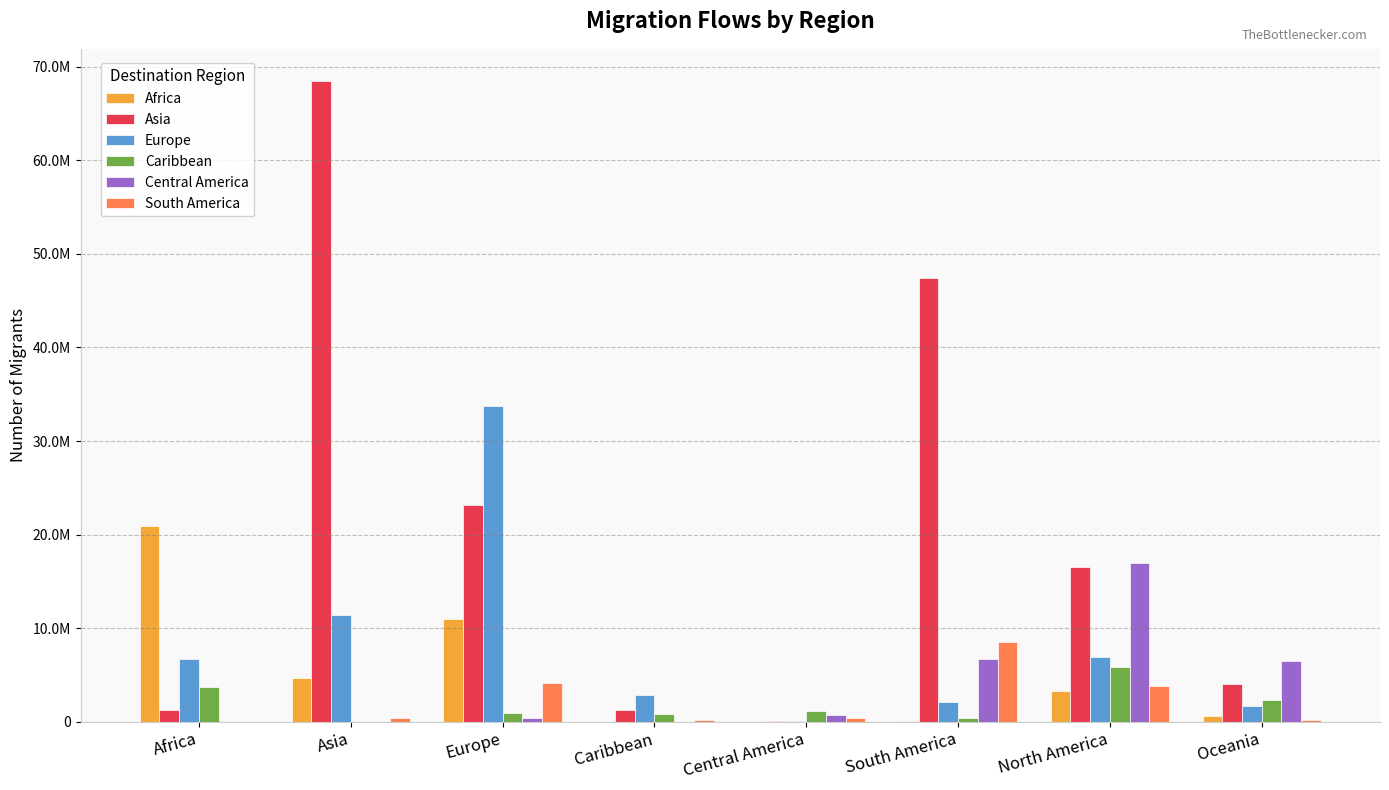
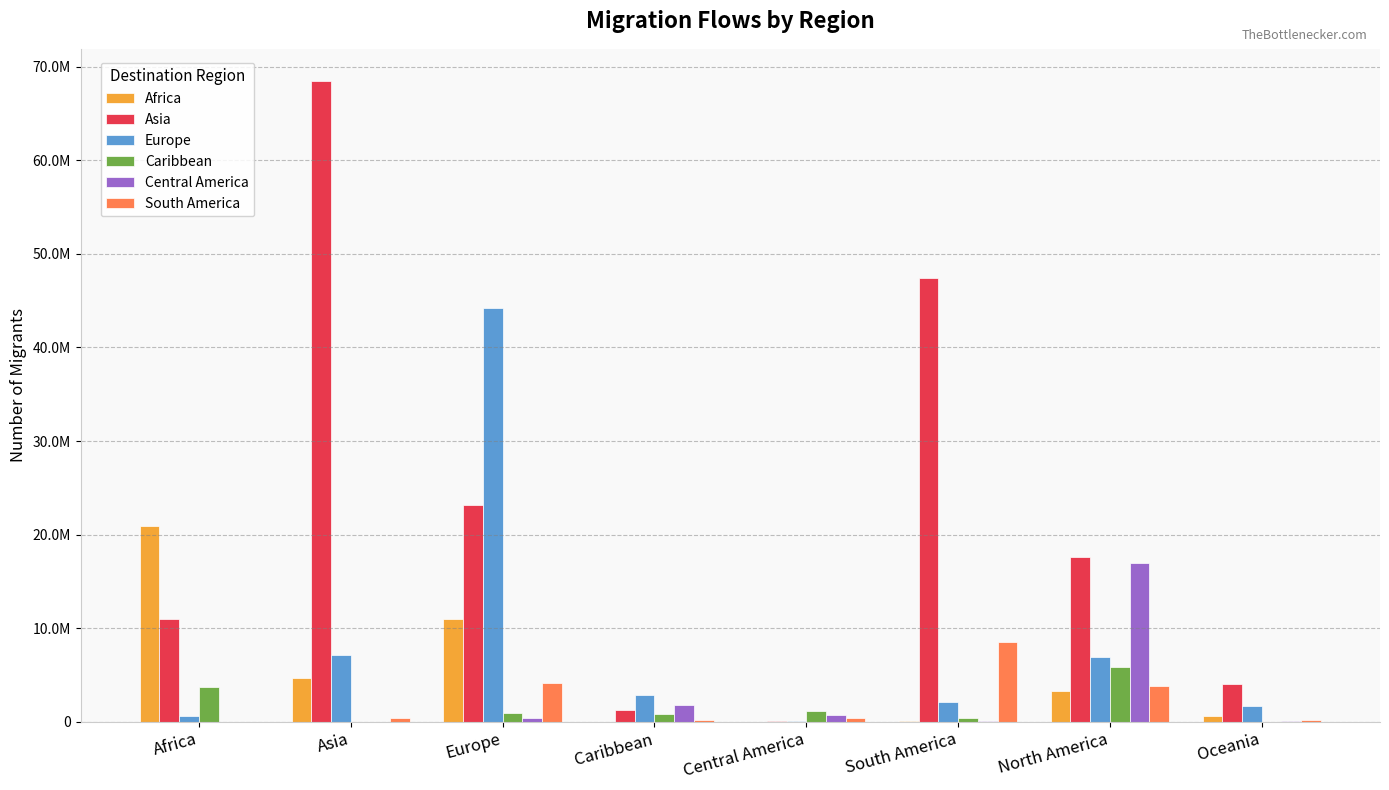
Asia, Africa: 1000000 -> 11000000
Europe, Africa: 7000000 -> 1000000
Europe, Asia: 11000000 -> 7000000
Europe, Europe: 34000000 -> 44000000
Central America, Caribbean: 0 -> 2000000
Central America, South America: 7000000 -> 0
Asia, North America: 17000000 -> 18000000
Caribbean, Oceania: 2000000 -> 0
Central America, Oceania: 7000000 -> 0
